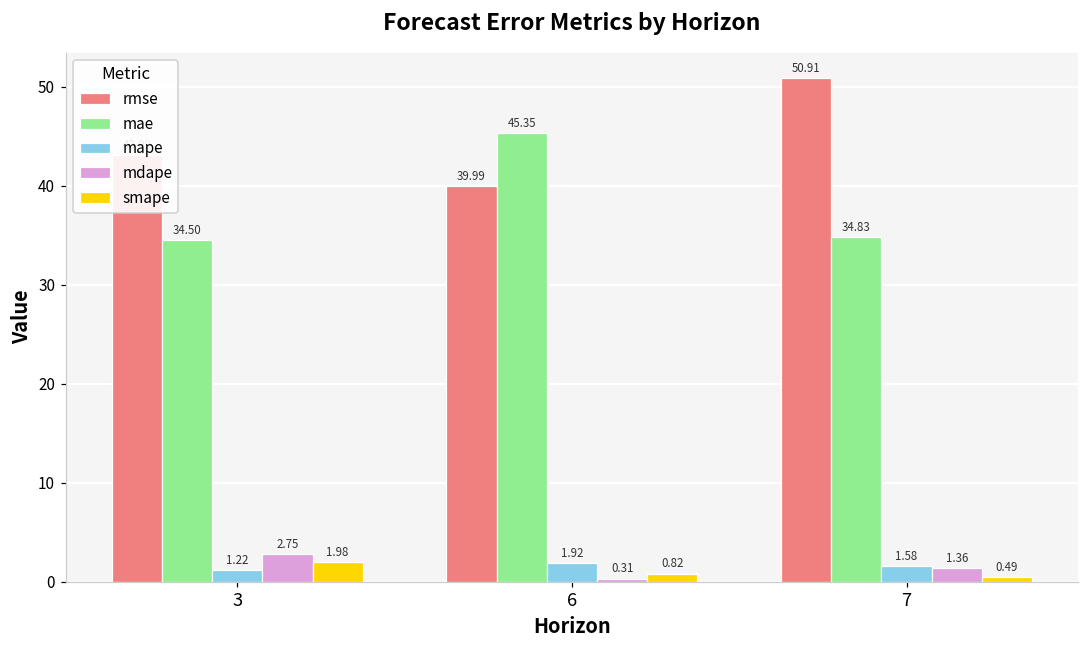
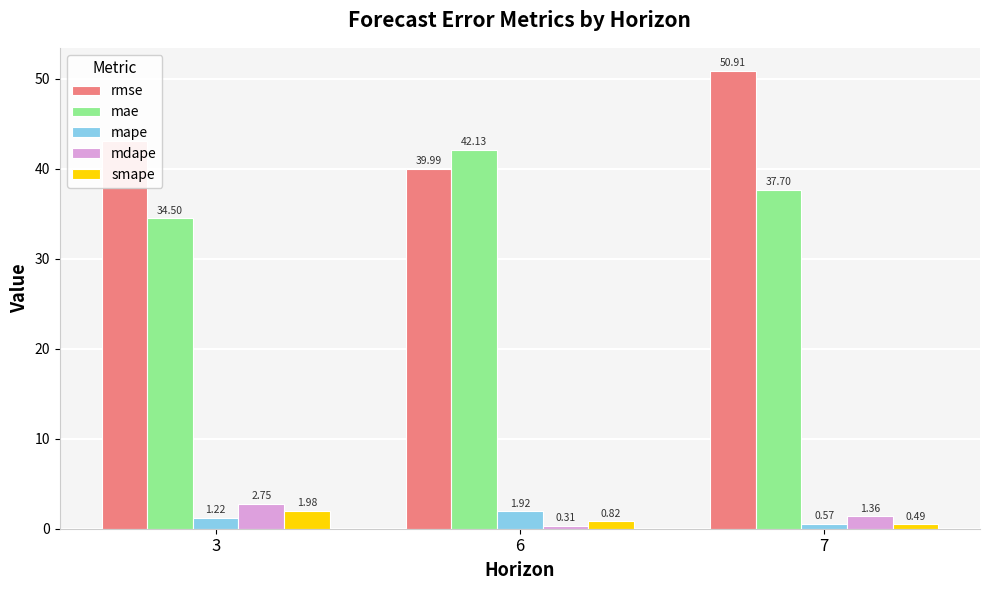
mae, 6: 45.35 -> 42.13
mae, 7: 34.83 -> 37.70
mape, 7: 1.58 -> 0.57
